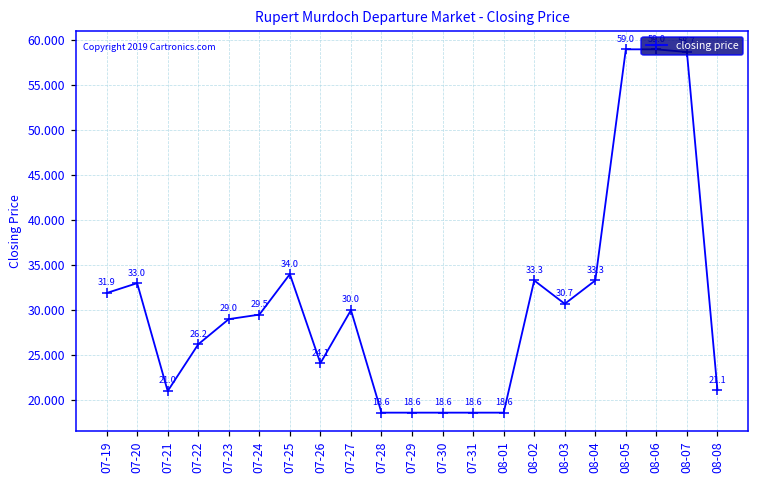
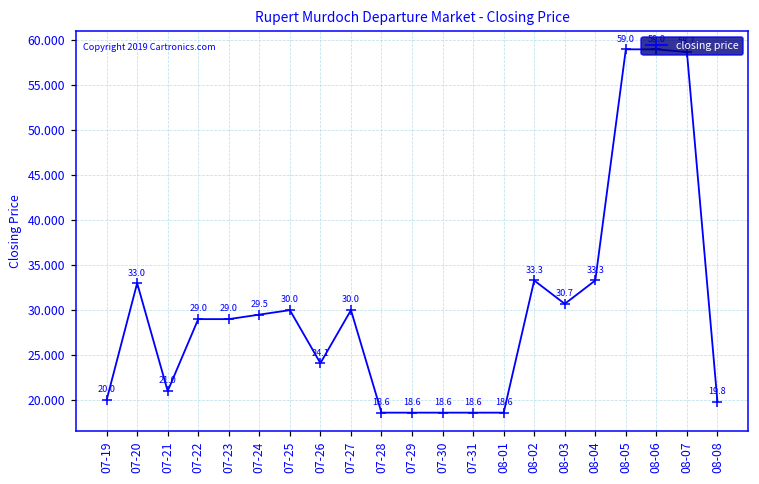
07-19: 31.9 -> 20.0
07-22: 26.2 -> 29.0
07-25: 34.0 -> 30.0
08-08: 21.1 -> 19.8
